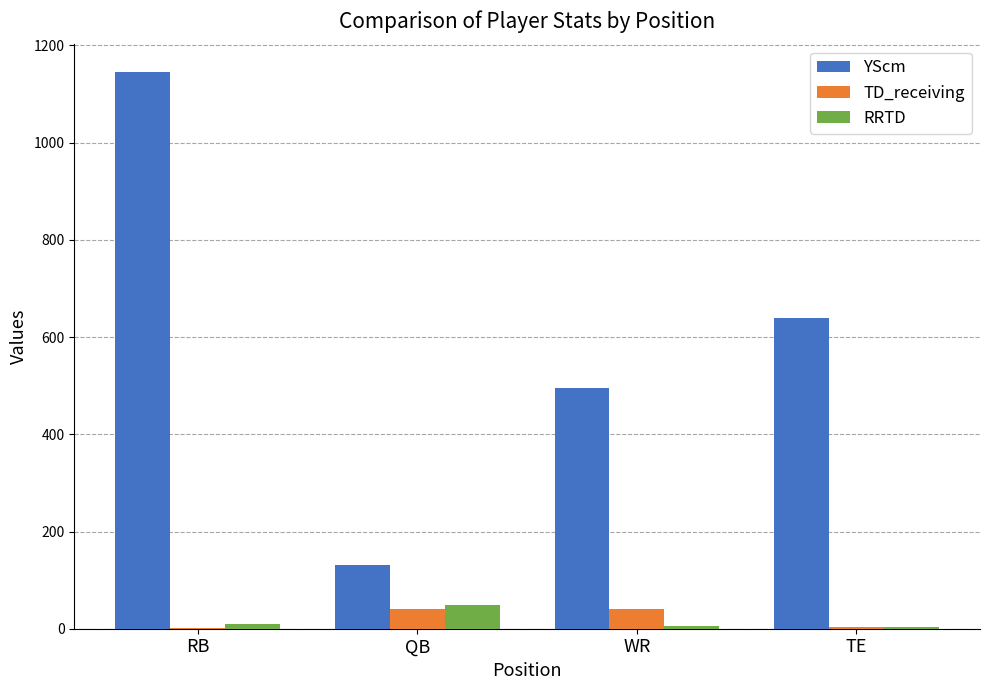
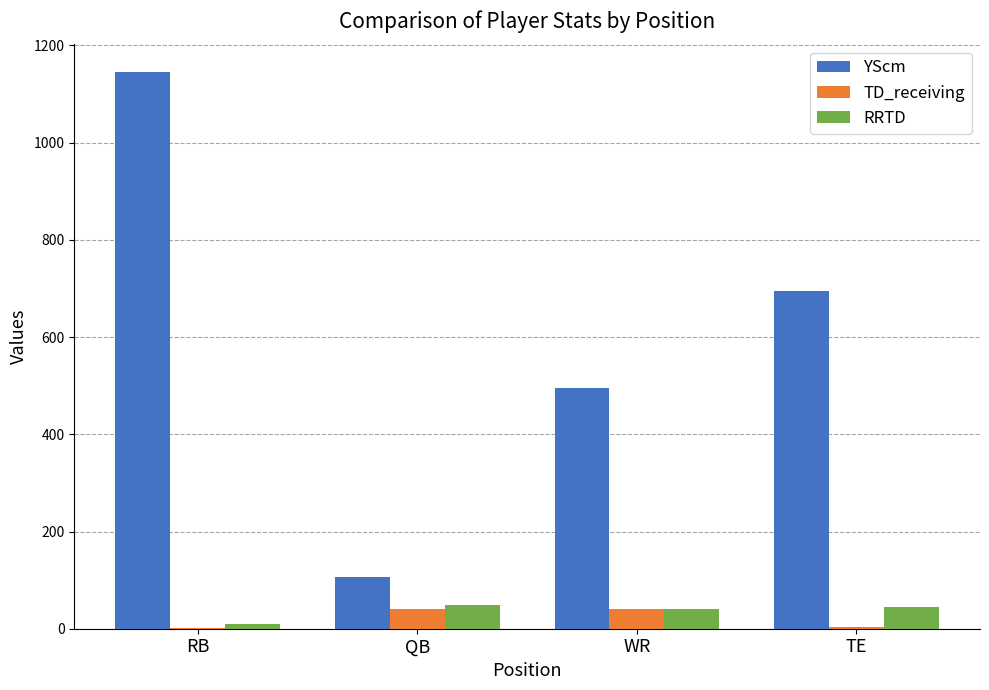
YScm, QB: 130 -> 110
RRTD, WR: 10 -> 40
YScm, TE: 640 -> 690
RRTD, TE: 0 -> 40
